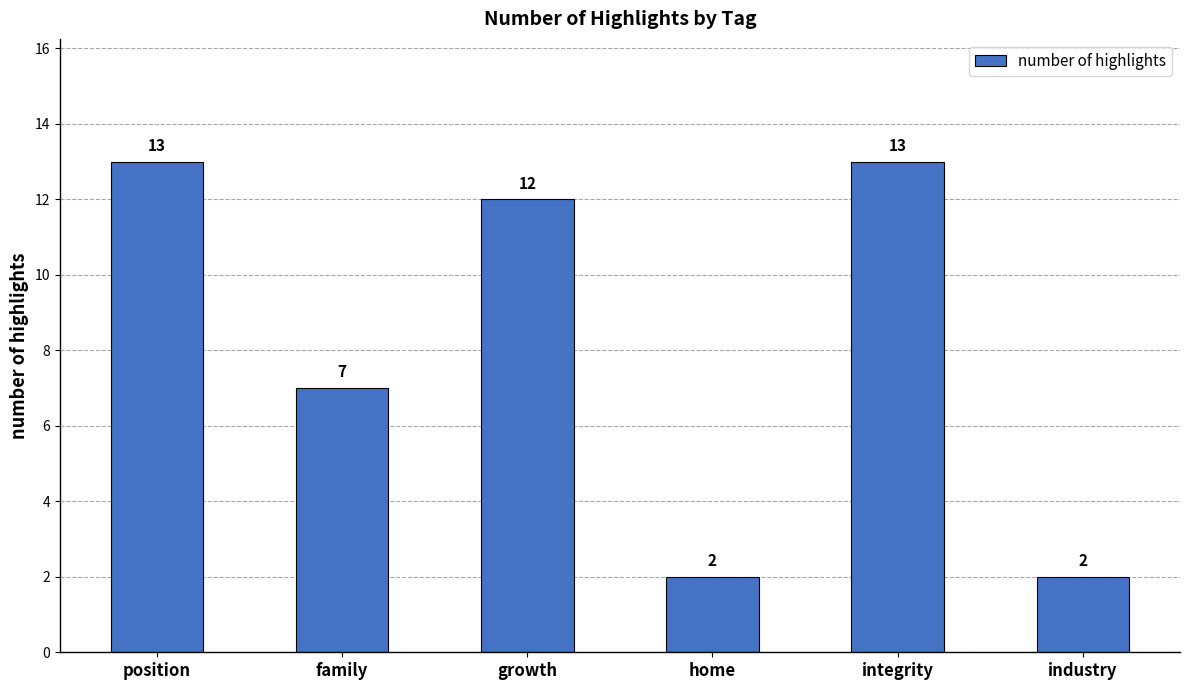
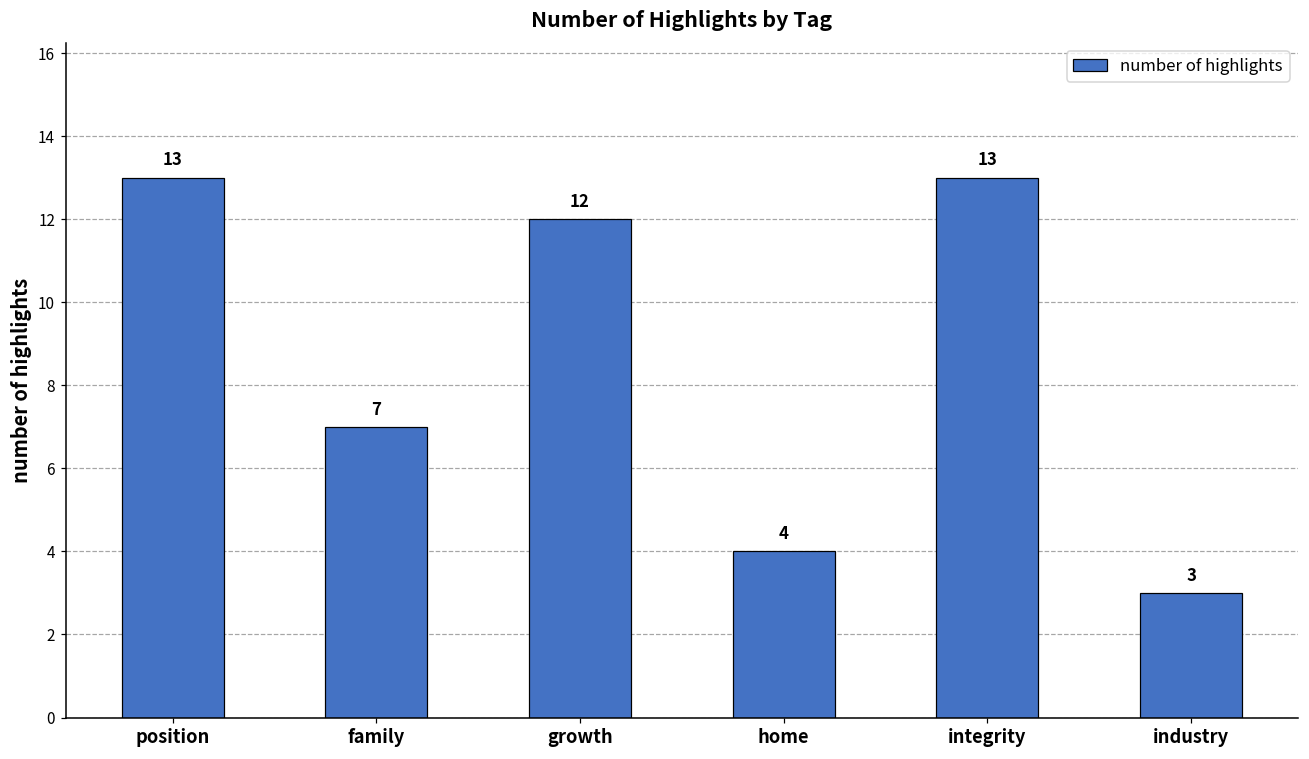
home: 2 -> 4
industry: 2 -> 3
